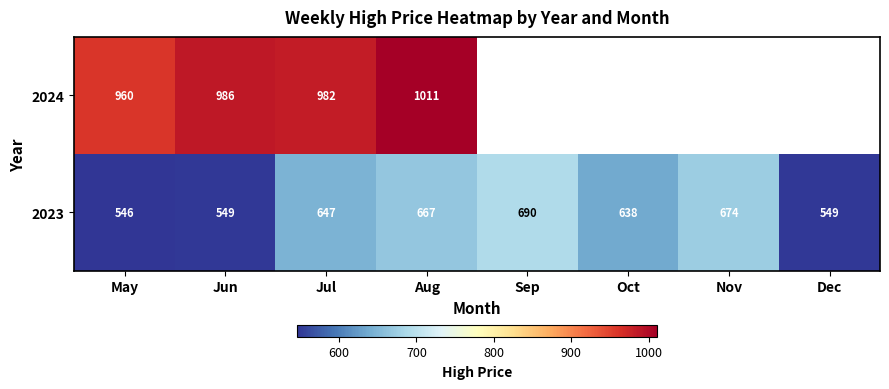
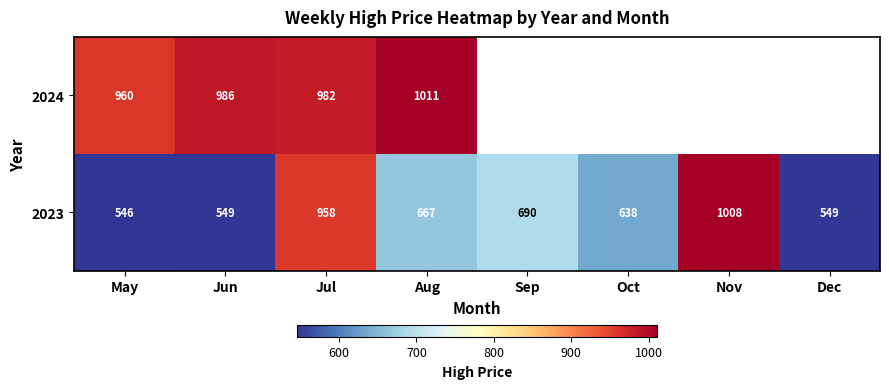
2023, Jul: 647 -> 958
2023, Nov: 674 -> 1008
